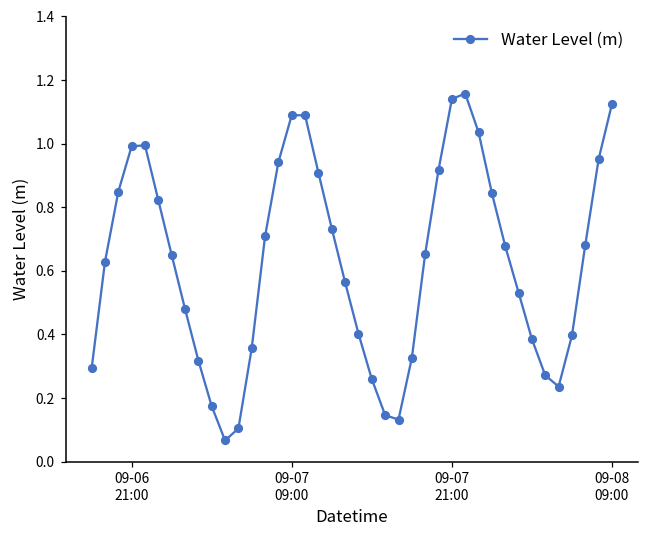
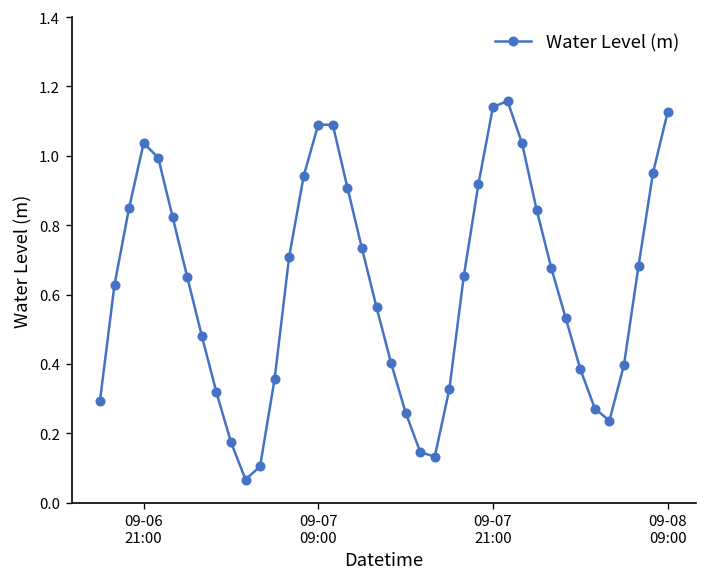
09-06 21:00: 0.99 -> 1.04
